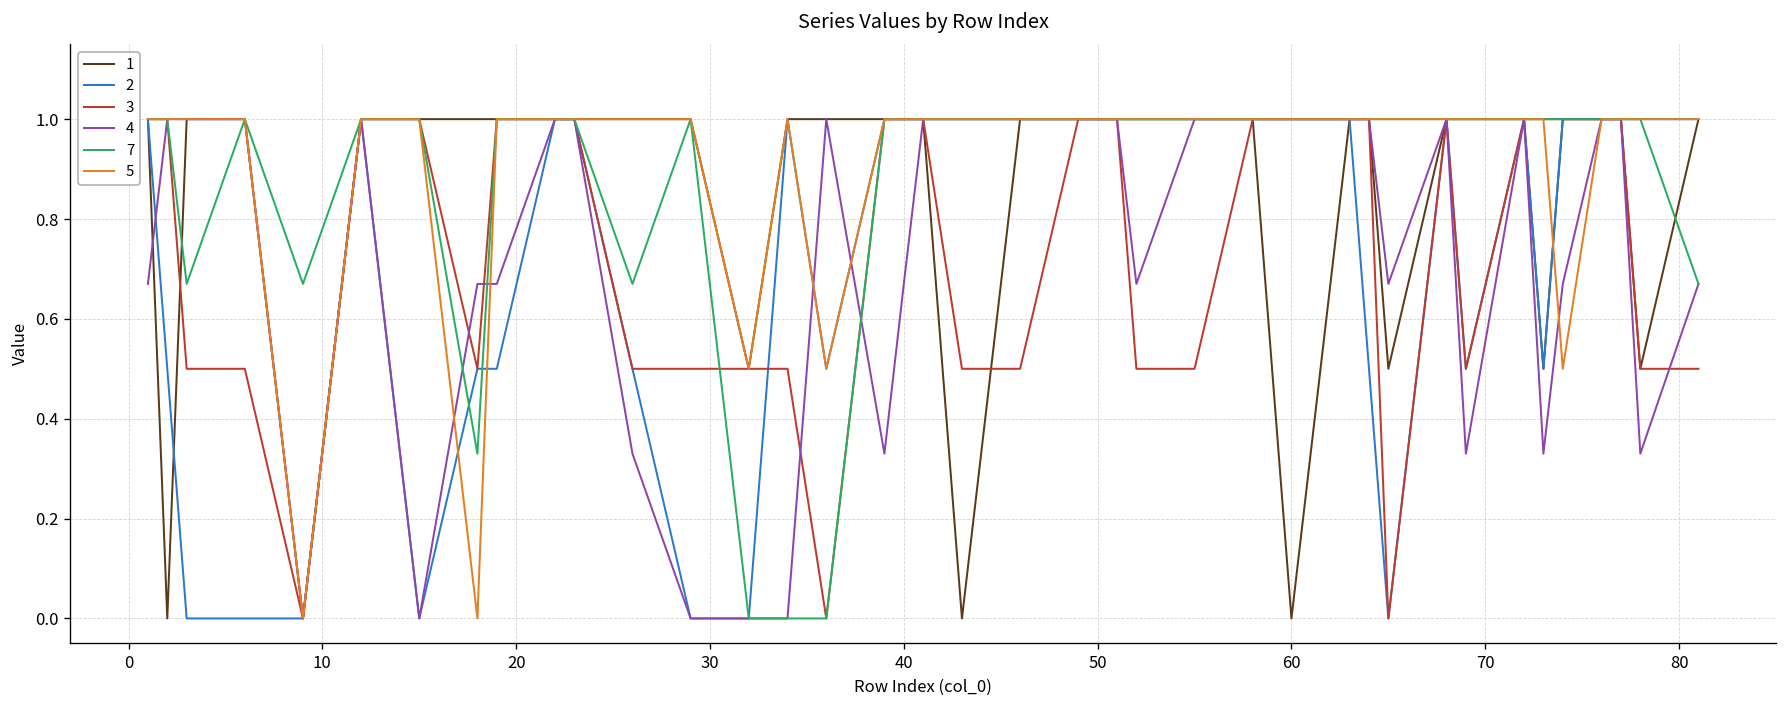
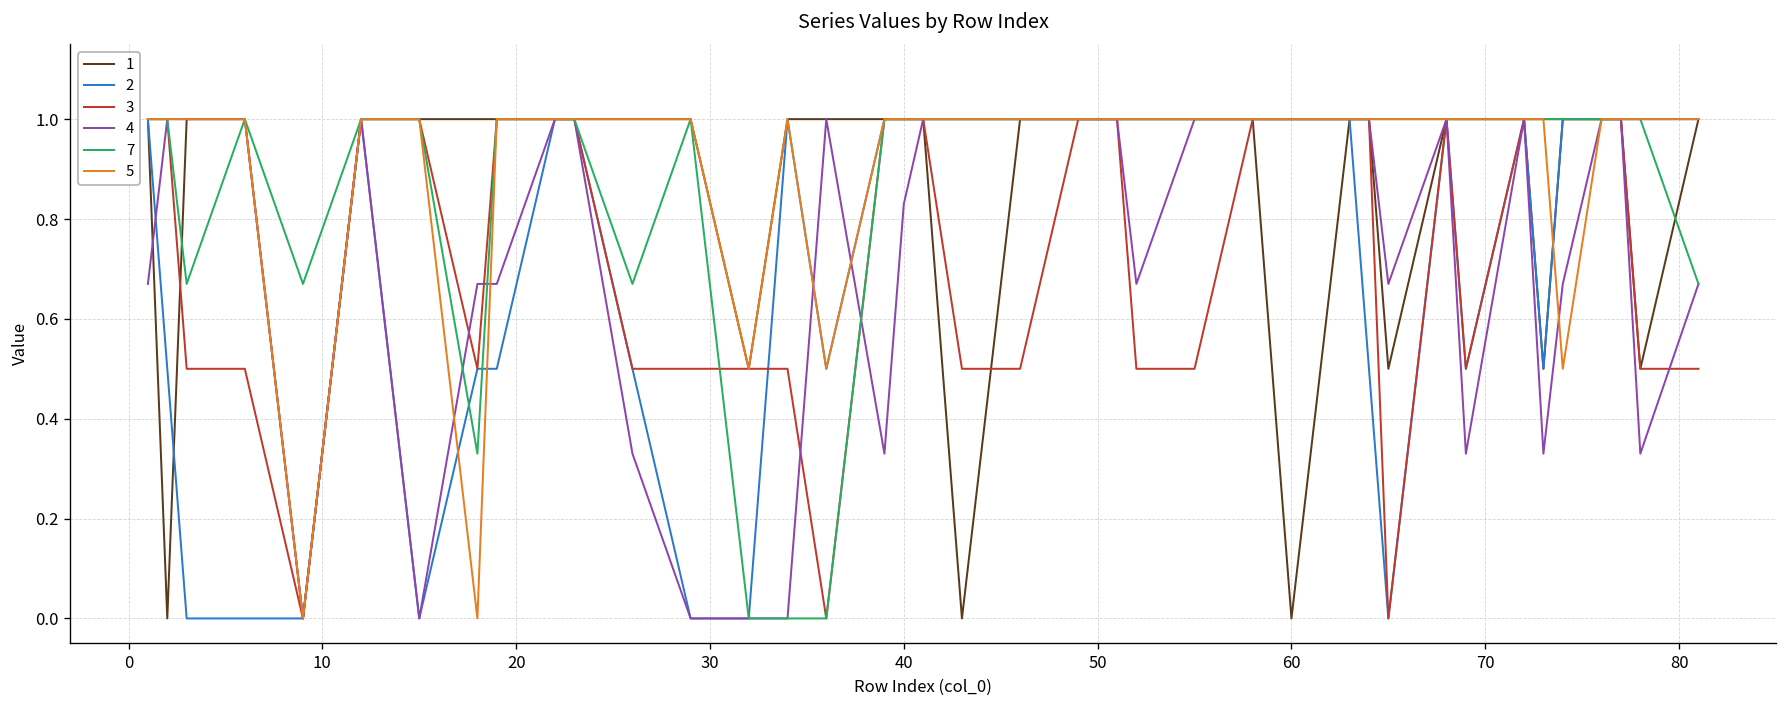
4, 40: 0.67 -> 0.83
